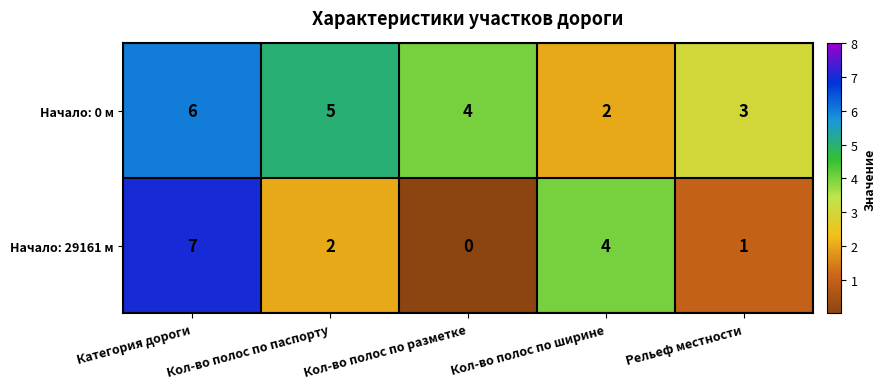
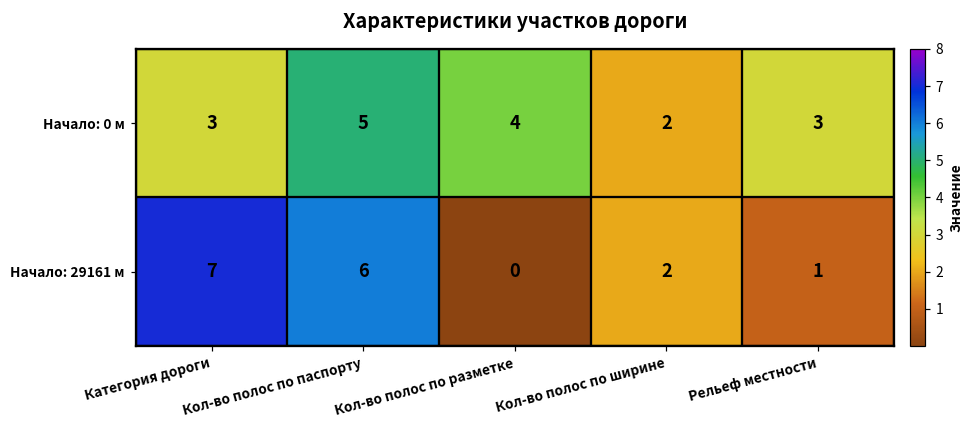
Начало: 0 м, Категория дороги: 6 -> 3
Начало: 29161 м, Кол-во полос по паспорту: 2 -> 6
Начало: 29161 м, Кол-во полос по ширине: 4 -> 2
